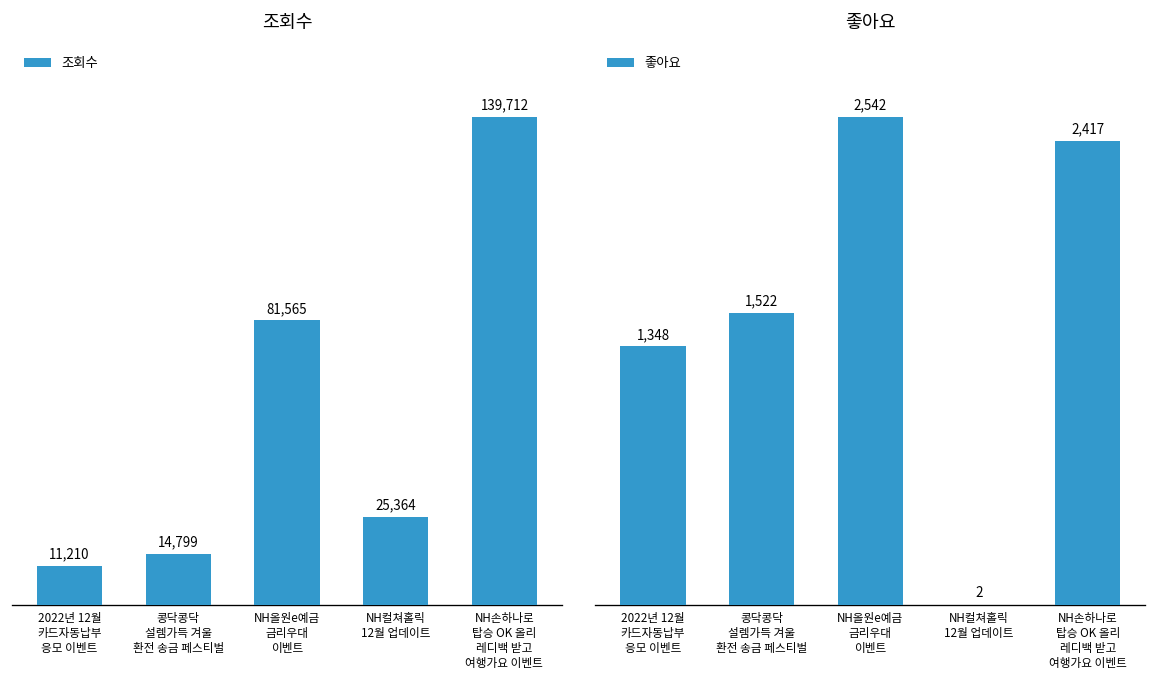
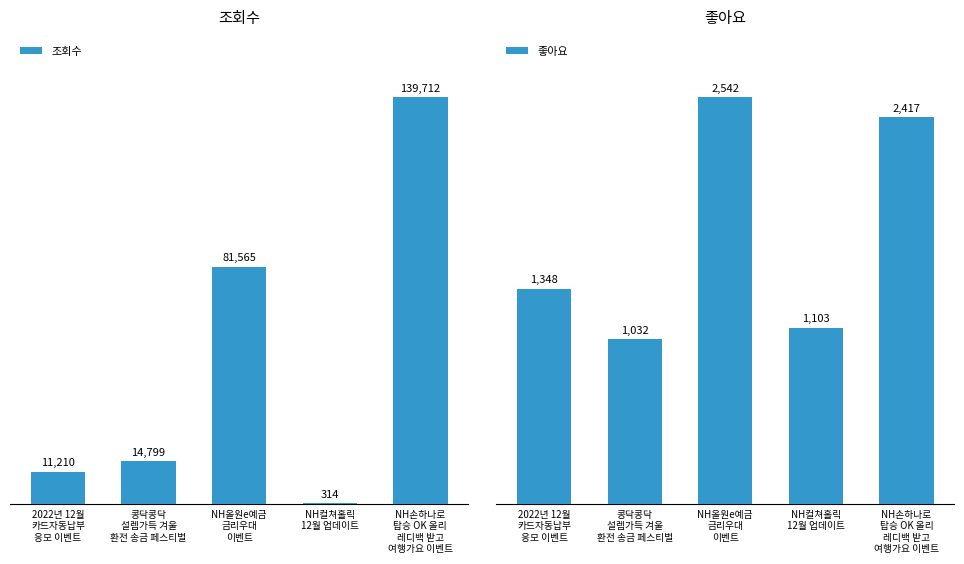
조회수, NH컬쳐홀릭 12월 업데이트: 25,364 -> 314
좋아요, 콩닥콩닥 설렘가득 겨울 환전 송금 페스티벌: 1,522 -> 1,032
좋아요, NH컬쳐홀릭 12월 업데이트: 2 -> 1,103
